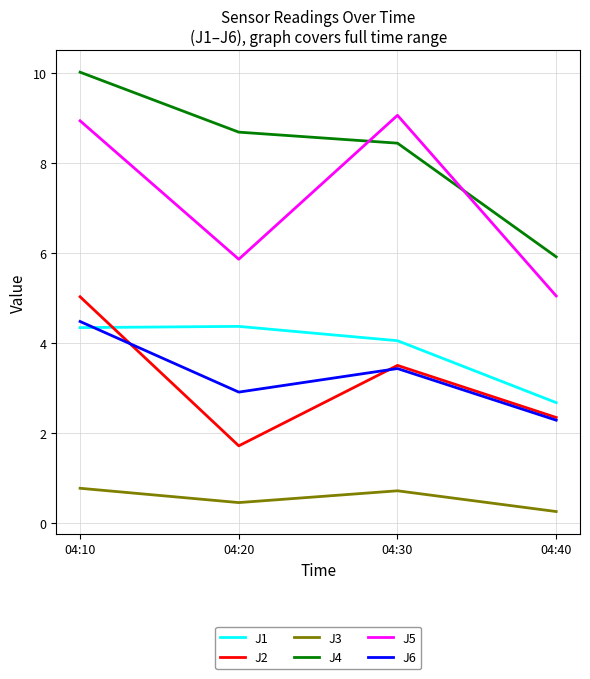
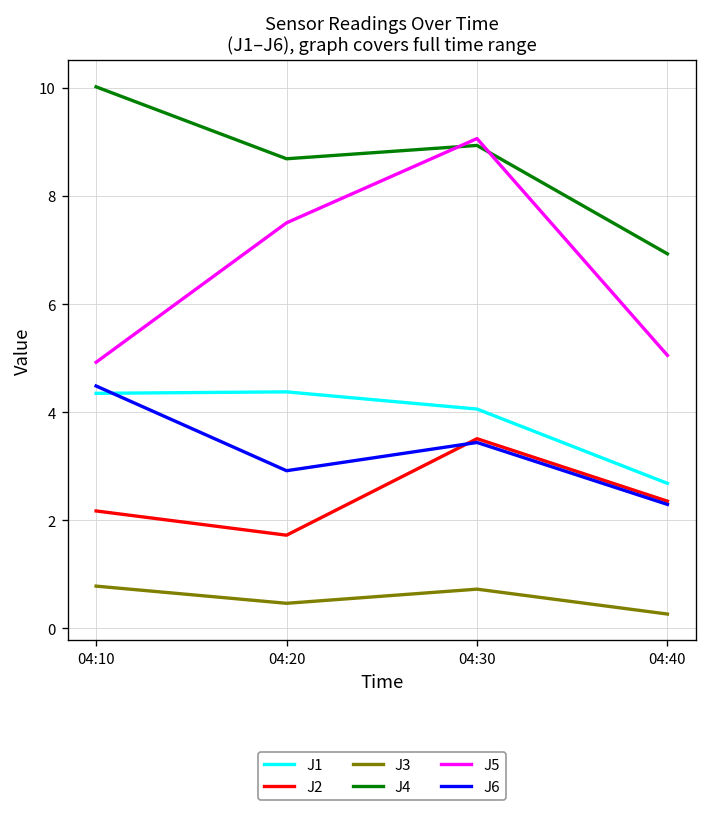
J2, 04:10: 5.0 -> 2.2
J5, 04:10: 8.9 -> 4.9
J5, 04:20: 5.9 -> 7.5
J4, 04:30: 8.4 -> 8.9
J4, 04:40: 5.9 -> 6.9
